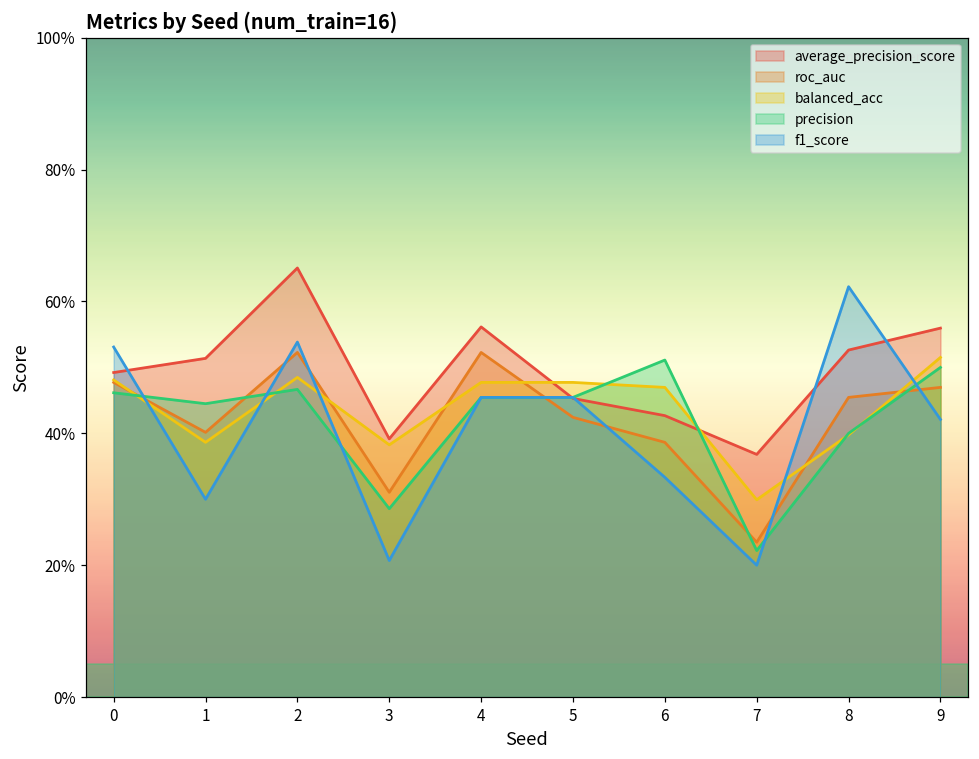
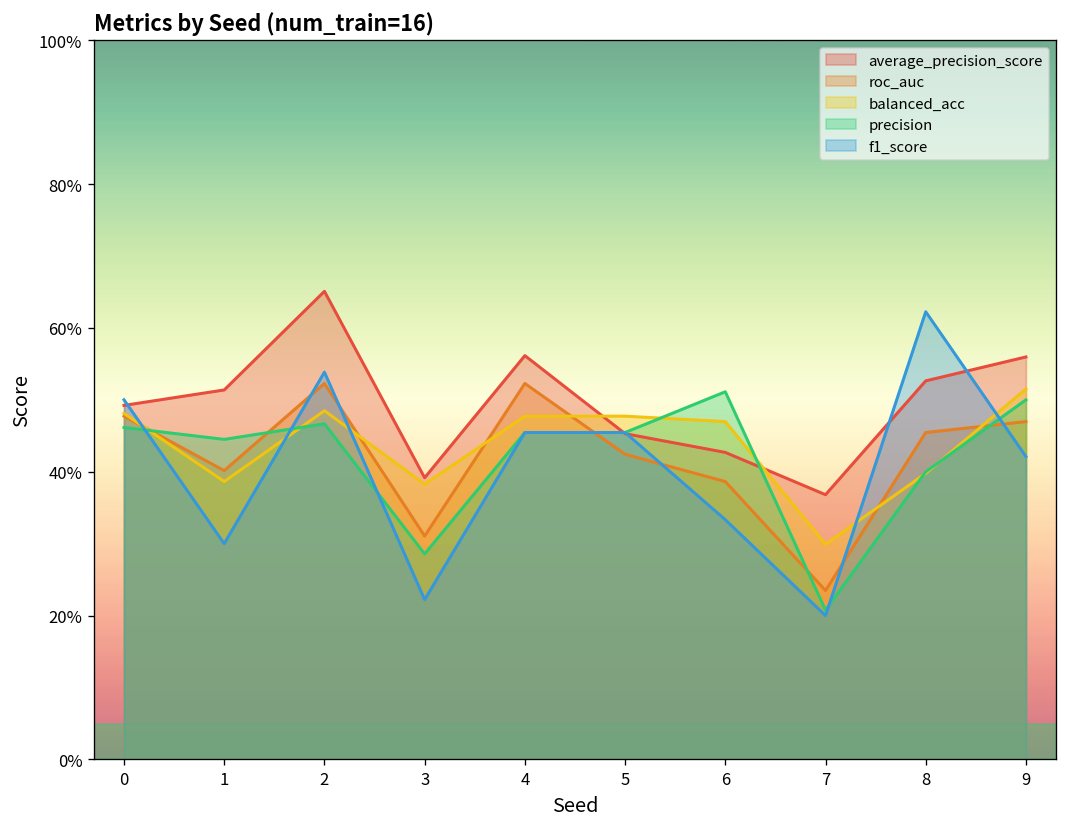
f1_score, 0: 53% -> 50%
f1_score, 3: 21% -> 22%
precision, 7: 22% -> 21%
